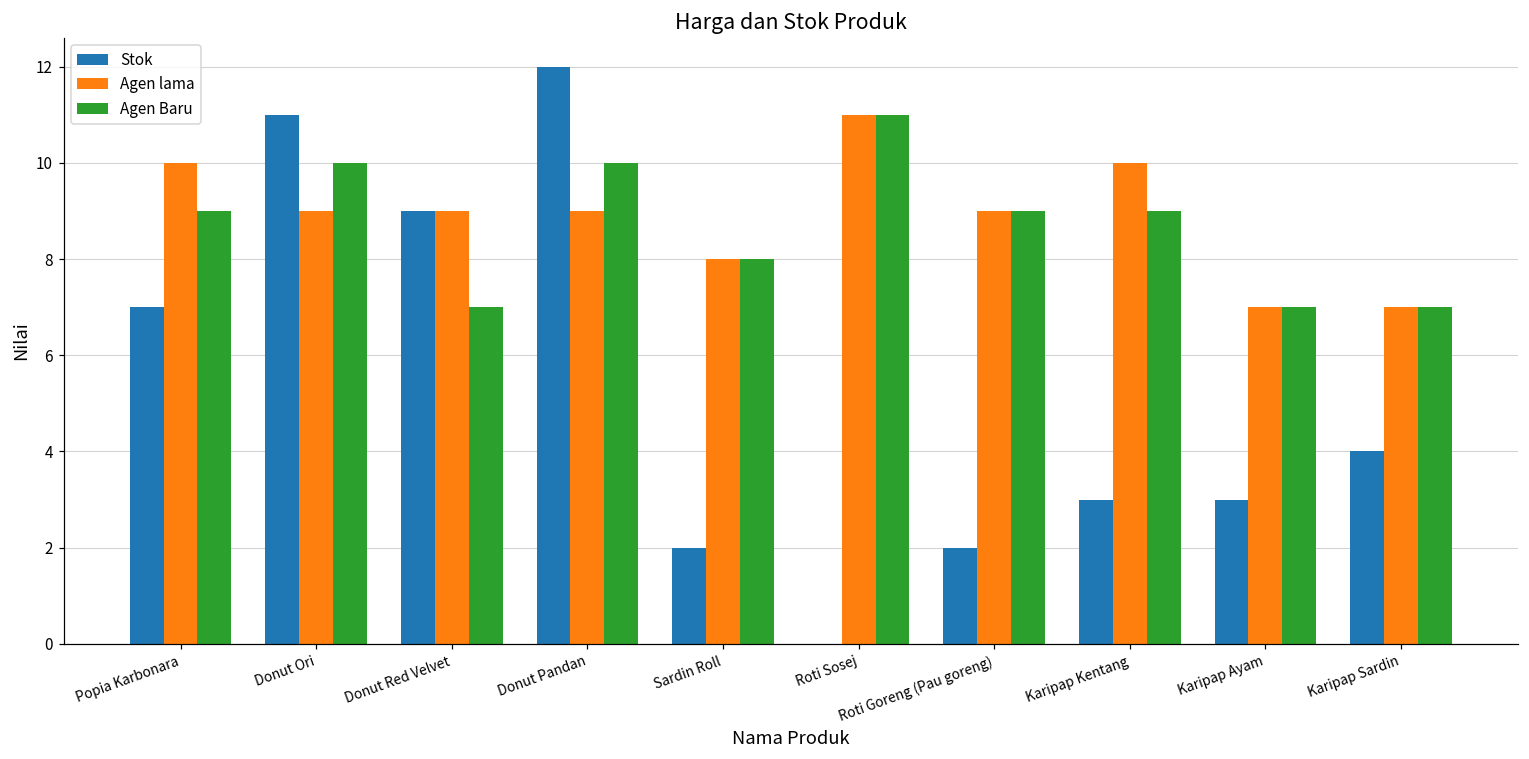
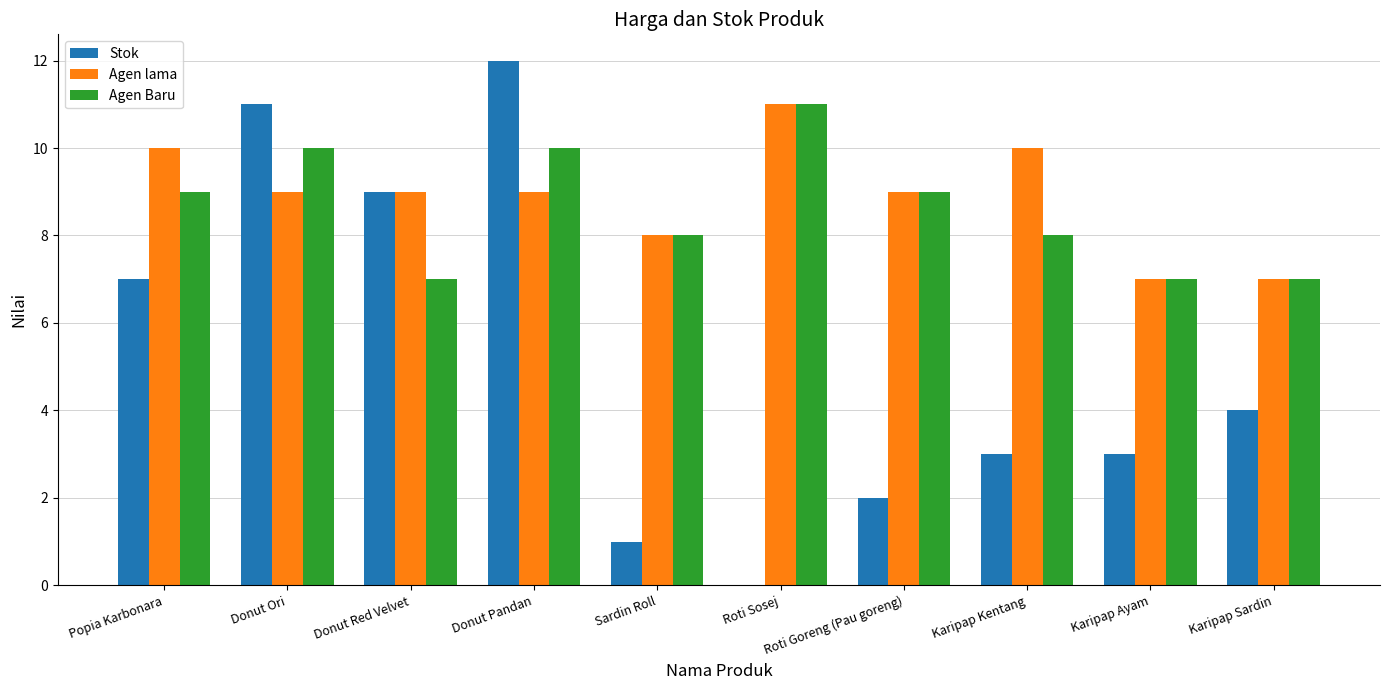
Stok, Sardin Roll: 2 -> 1
Agen Baru, Karipap Kentang: 9 -> 8
